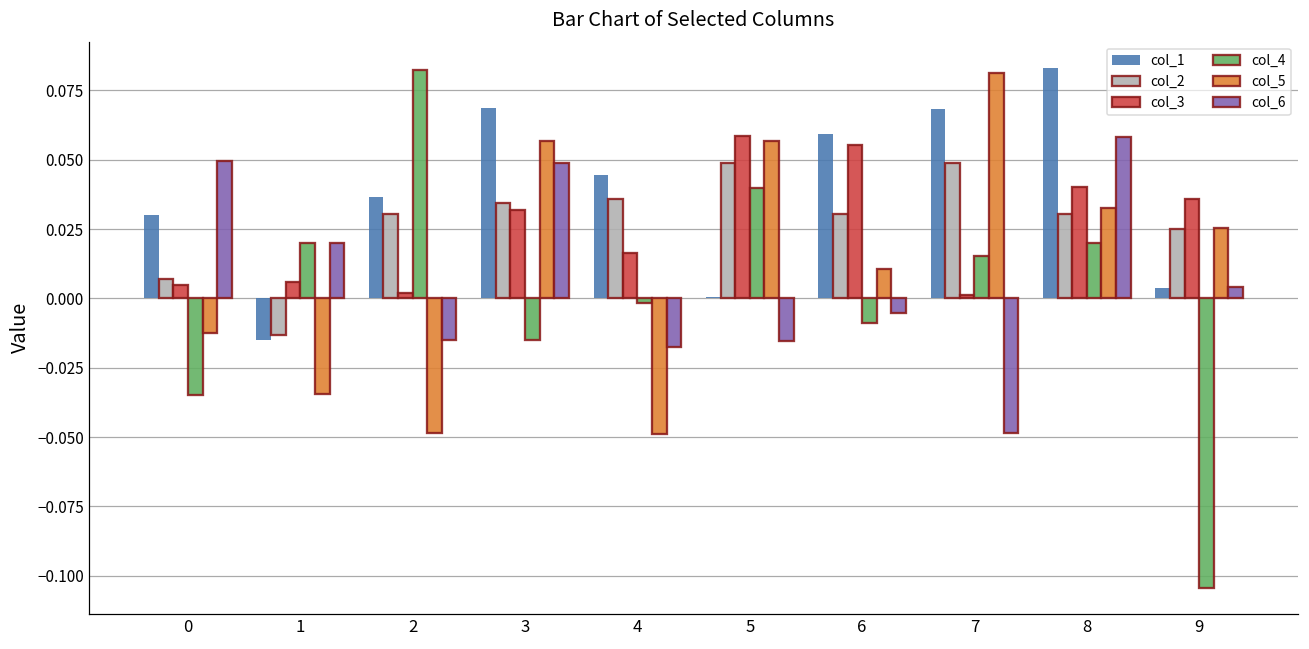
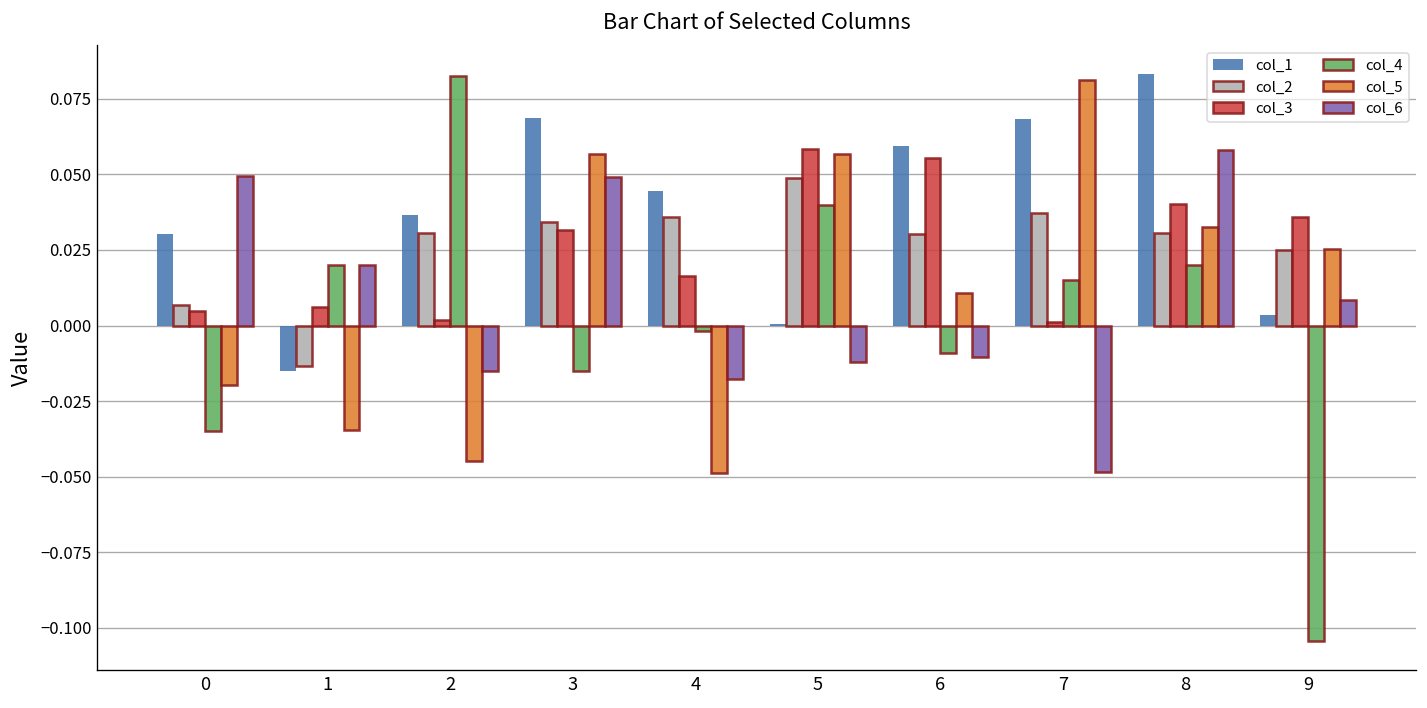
col_5, 0: -0.013 -> -0.020
col_5, 2: -0.049 -> -0.045
col_6, 5: -0.015 -> -0.012
col_6, 6: -0.005 -> -0.010
col_2, 7: 0.049 -> 0.037
col_6, 9: 0.004 -> 0.008
